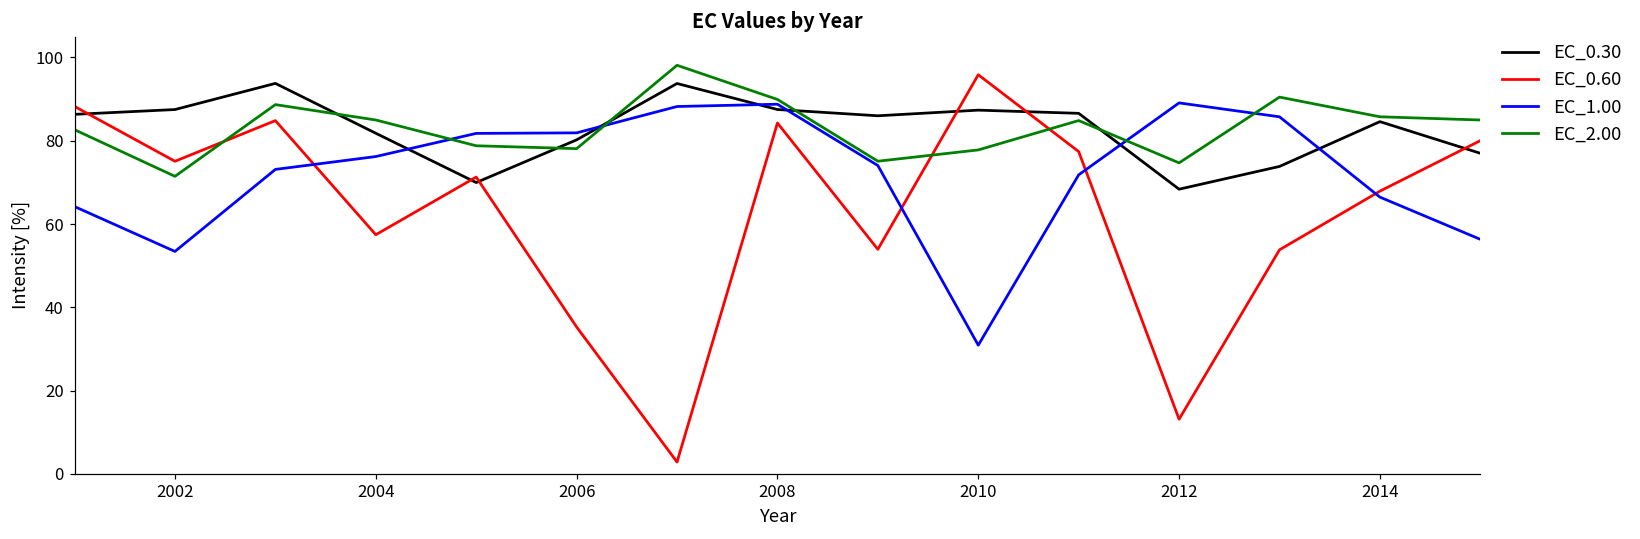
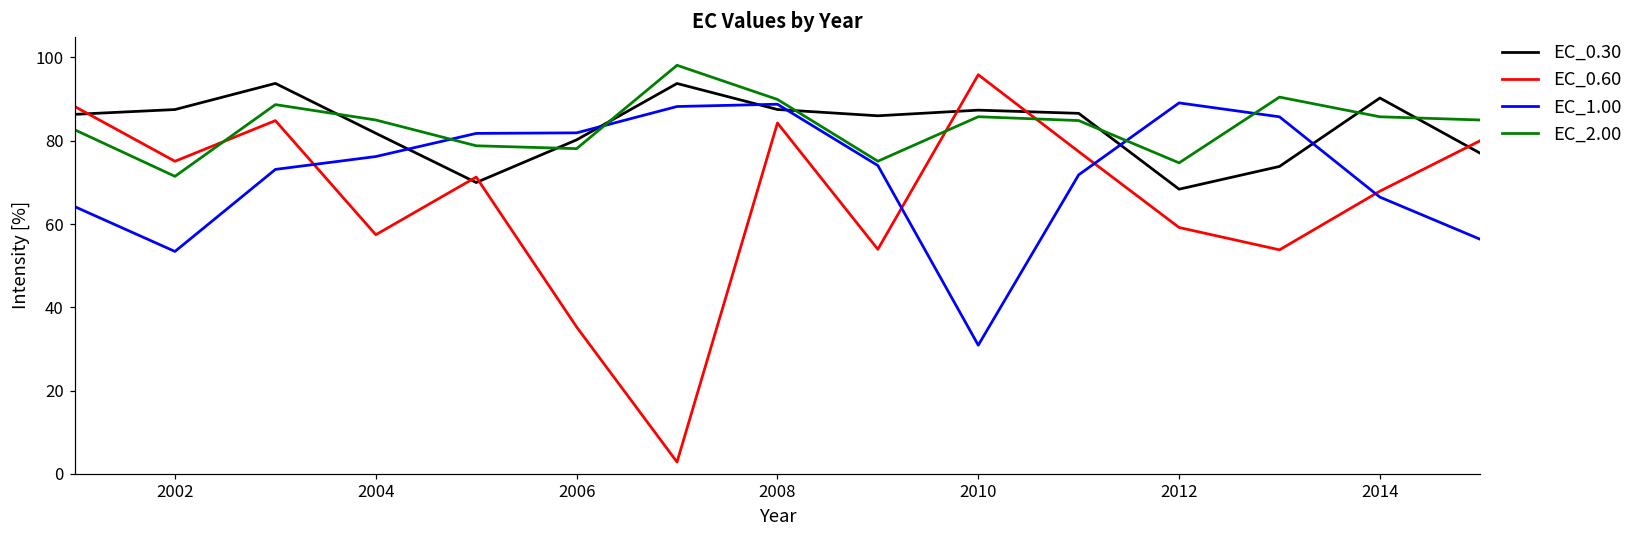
EC_2.00, 2010: 78 -> 86
EC_0.60, 2012: 13 -> 59
EC_0.30, 2014: 85 -> 90
